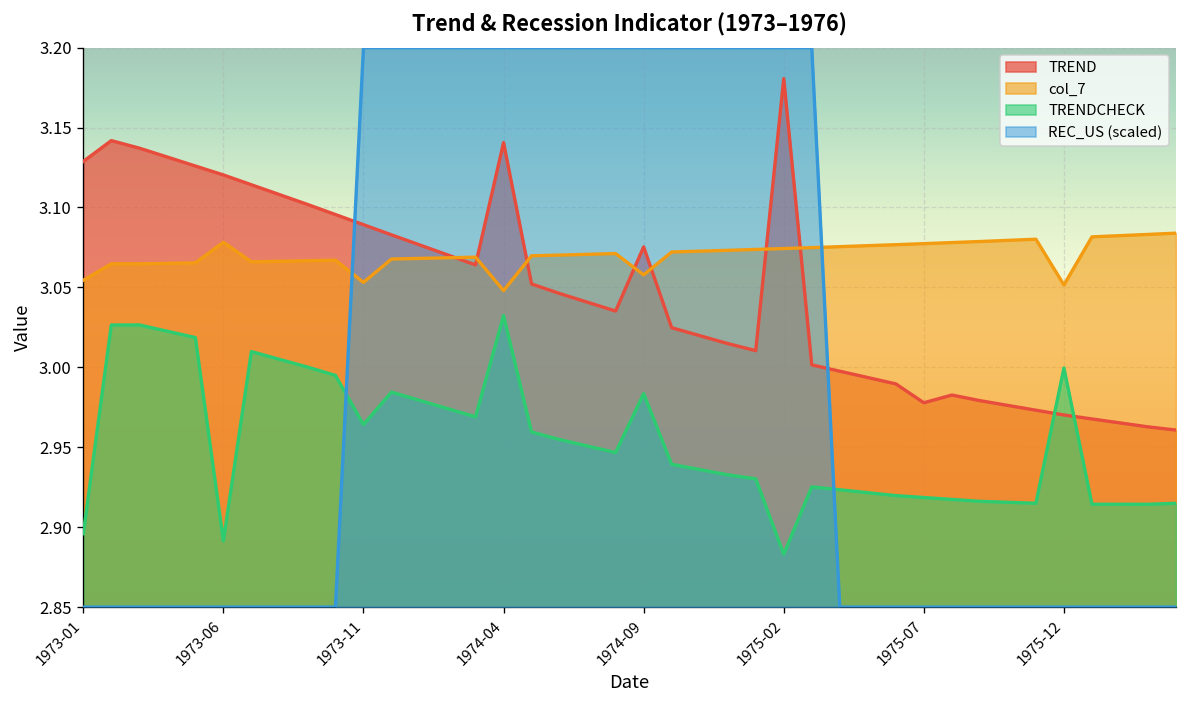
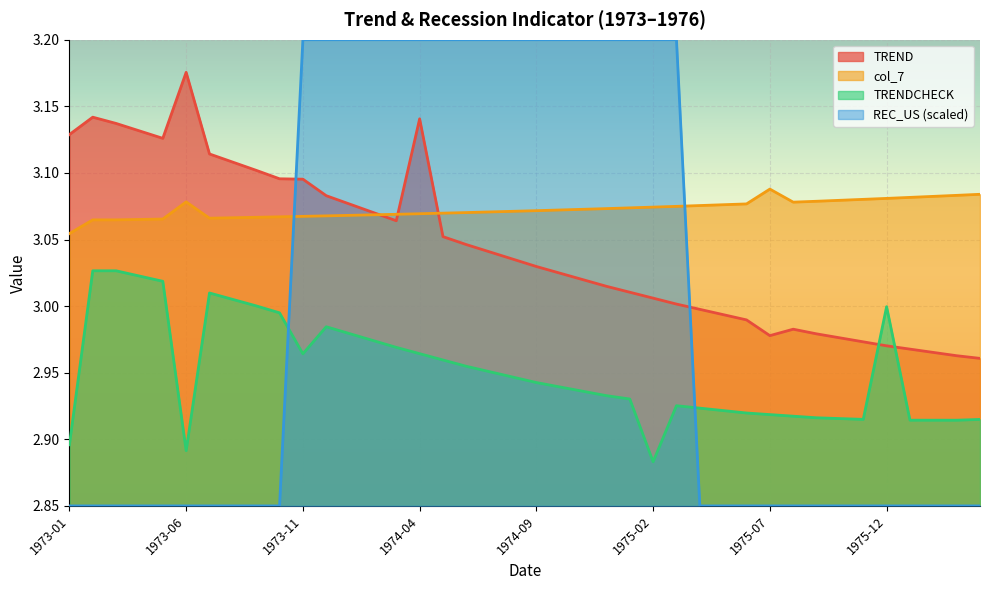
TREND, 1973-06: 3.120 -> 3.176
TREND, 1973-11: 3.089 -> 3.095
col_7, 1973-11: 3.053 -> 3.067
col_7, 1974-04: 3.048 -> 3.069
TRENDCHECK, 1974-04: 3.032 -> 2.964
TREND, 1974-09: 3.075 -> 3.030
col_7, 1974-09: 3.058 -> 3.072
TRENDCHECK, 1974-09: 2.984 -> 2.943
TREND, 1975-02: 3.181 -> 3.006
col_7, 1975-07: 3.077 -> 3.088
col_7, 1975-12: 3.052 -> 3.081
